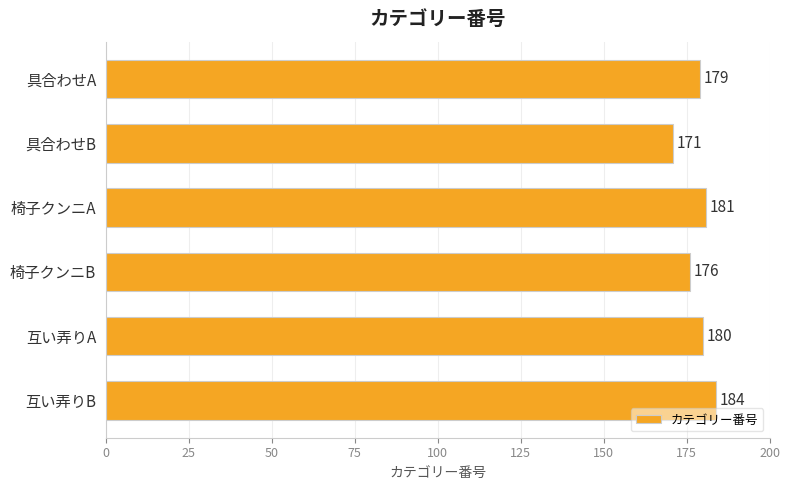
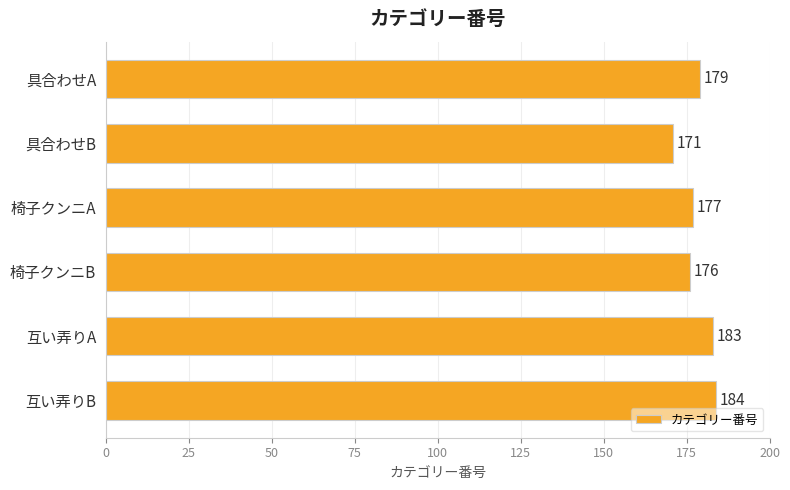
椅子クンニA: 181 -> 177
互い弄りA: 180 -> 183
